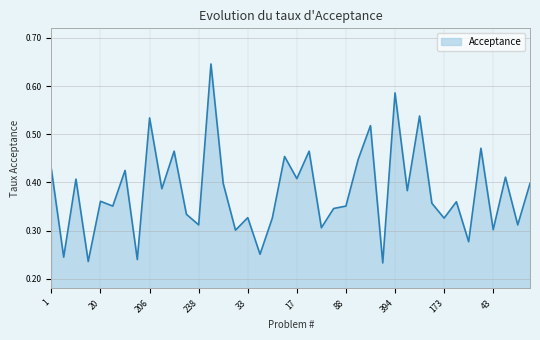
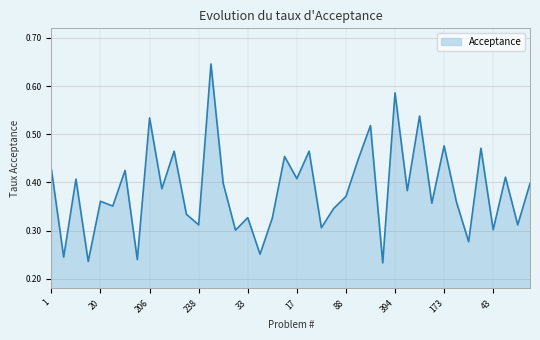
88: 0.35 -> 0.37
173: 0.33 -> 0.48
